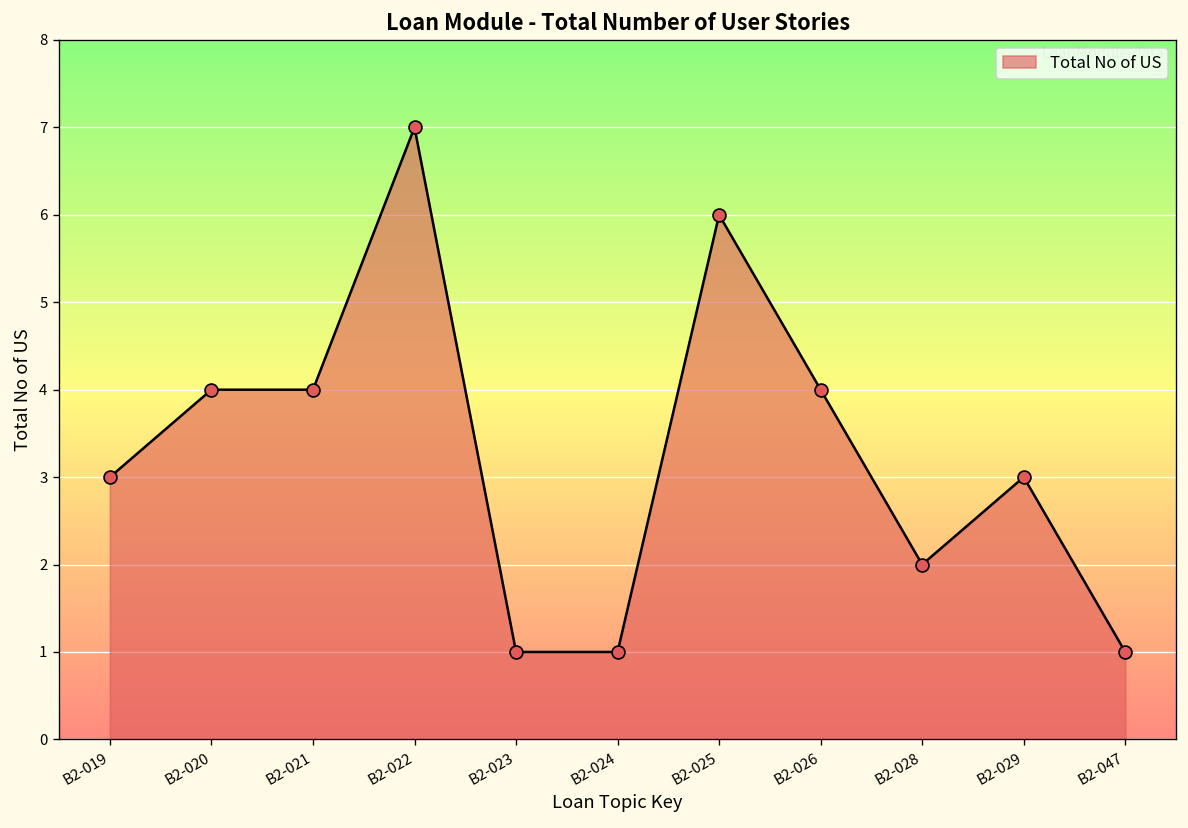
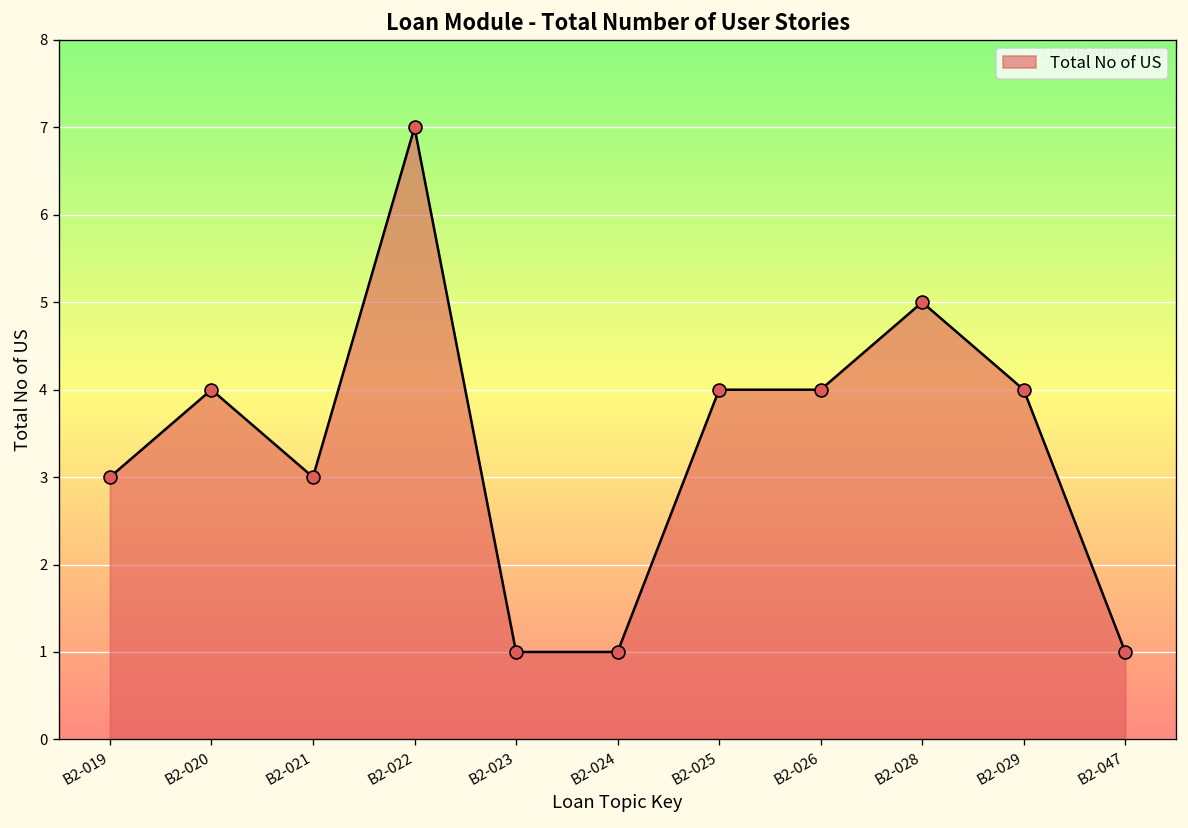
B2-021: 4 -> 3
B2-025: 6 -> 4
B2-028: 2 -> 5
B2-029: 3 -> 4
